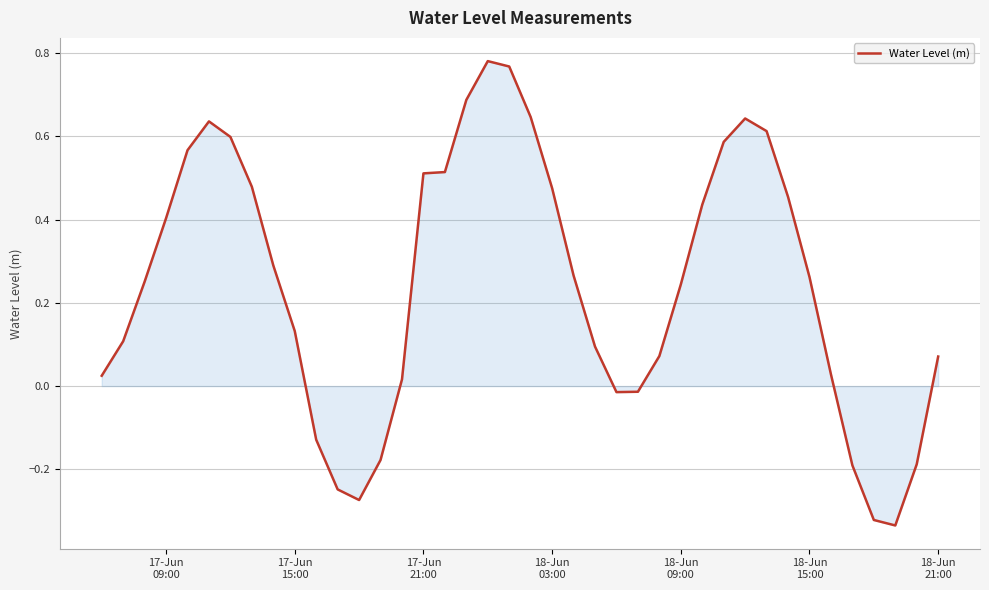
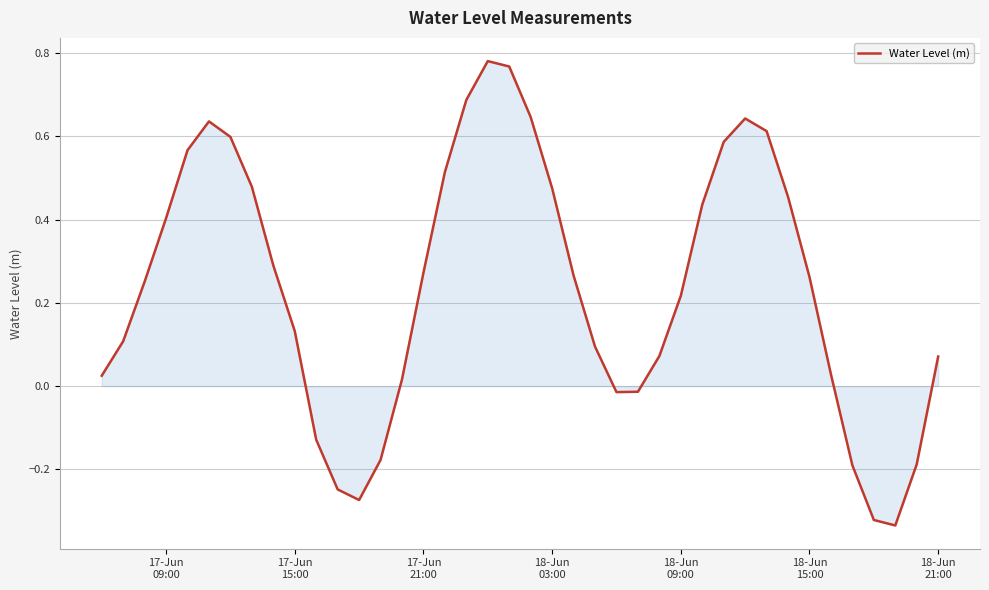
Water Level (m), 17-Jun 21:00: 0.51 -> 0.27
Water Level (m), 18-Jun 09:00: 0.24 -> 0.22
